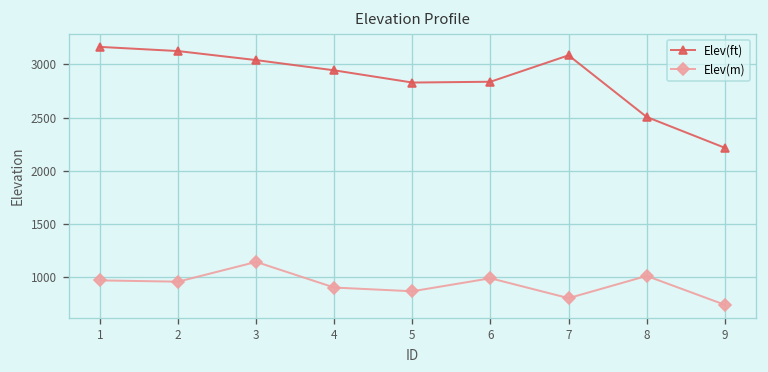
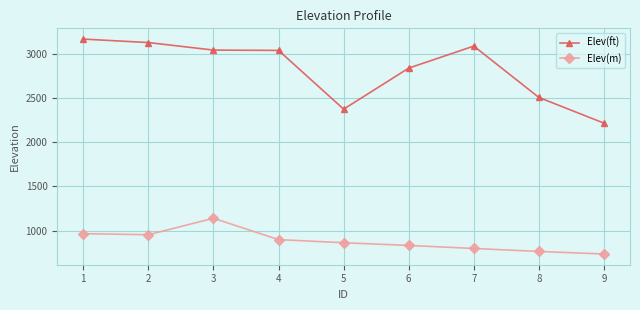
Elev(ft), 4: 2900 -> 3000
Elev(ft), 5: 2800 -> 2400
Elev(m), 6: 1000 -> 800
Elev(m), 8: 1000 -> 800
